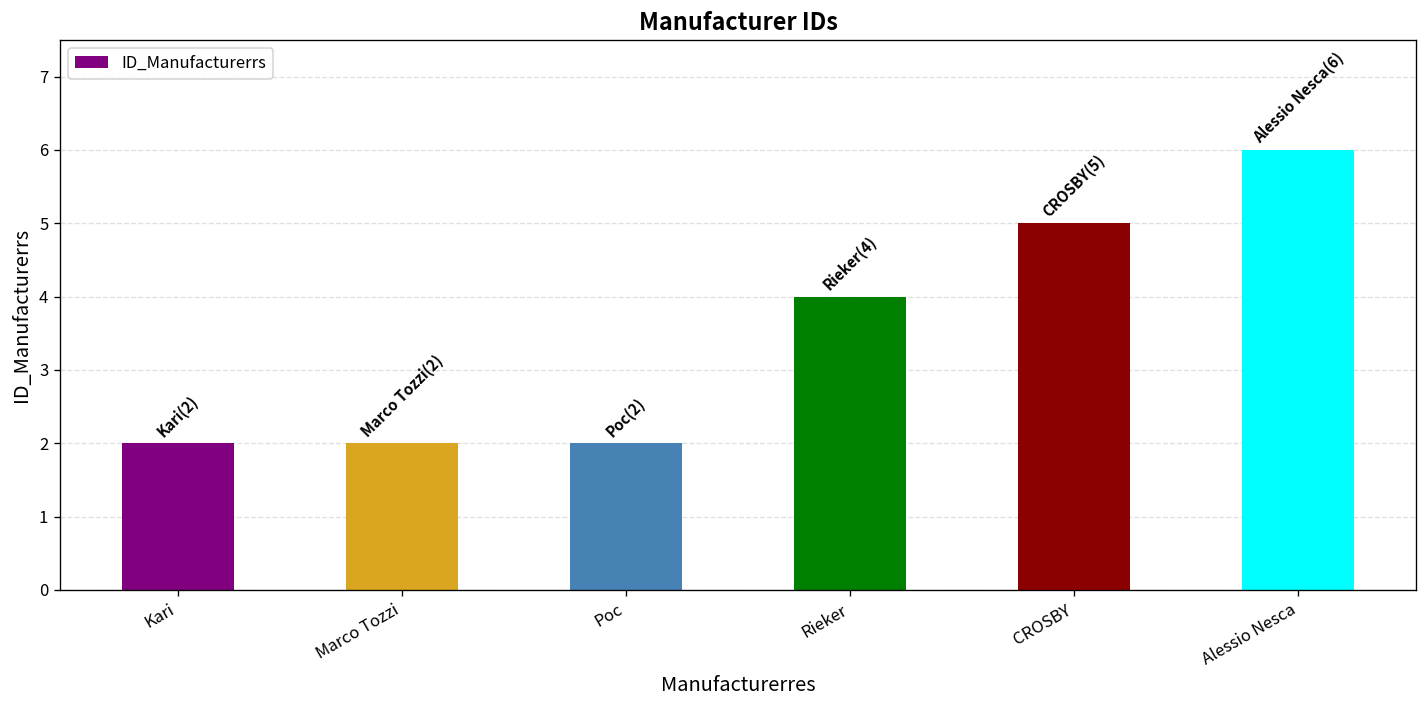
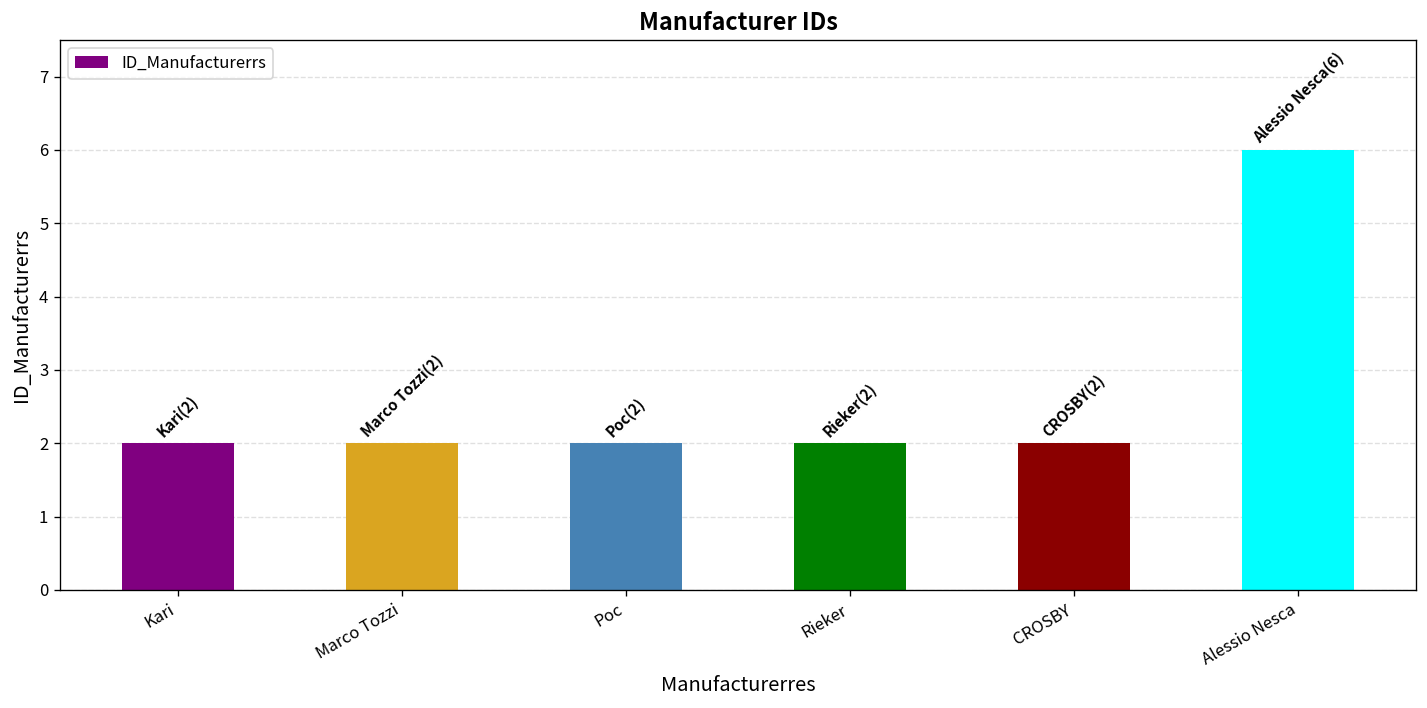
Rieker: (4) -> (2)
CROSBY: (5) -> (2)
